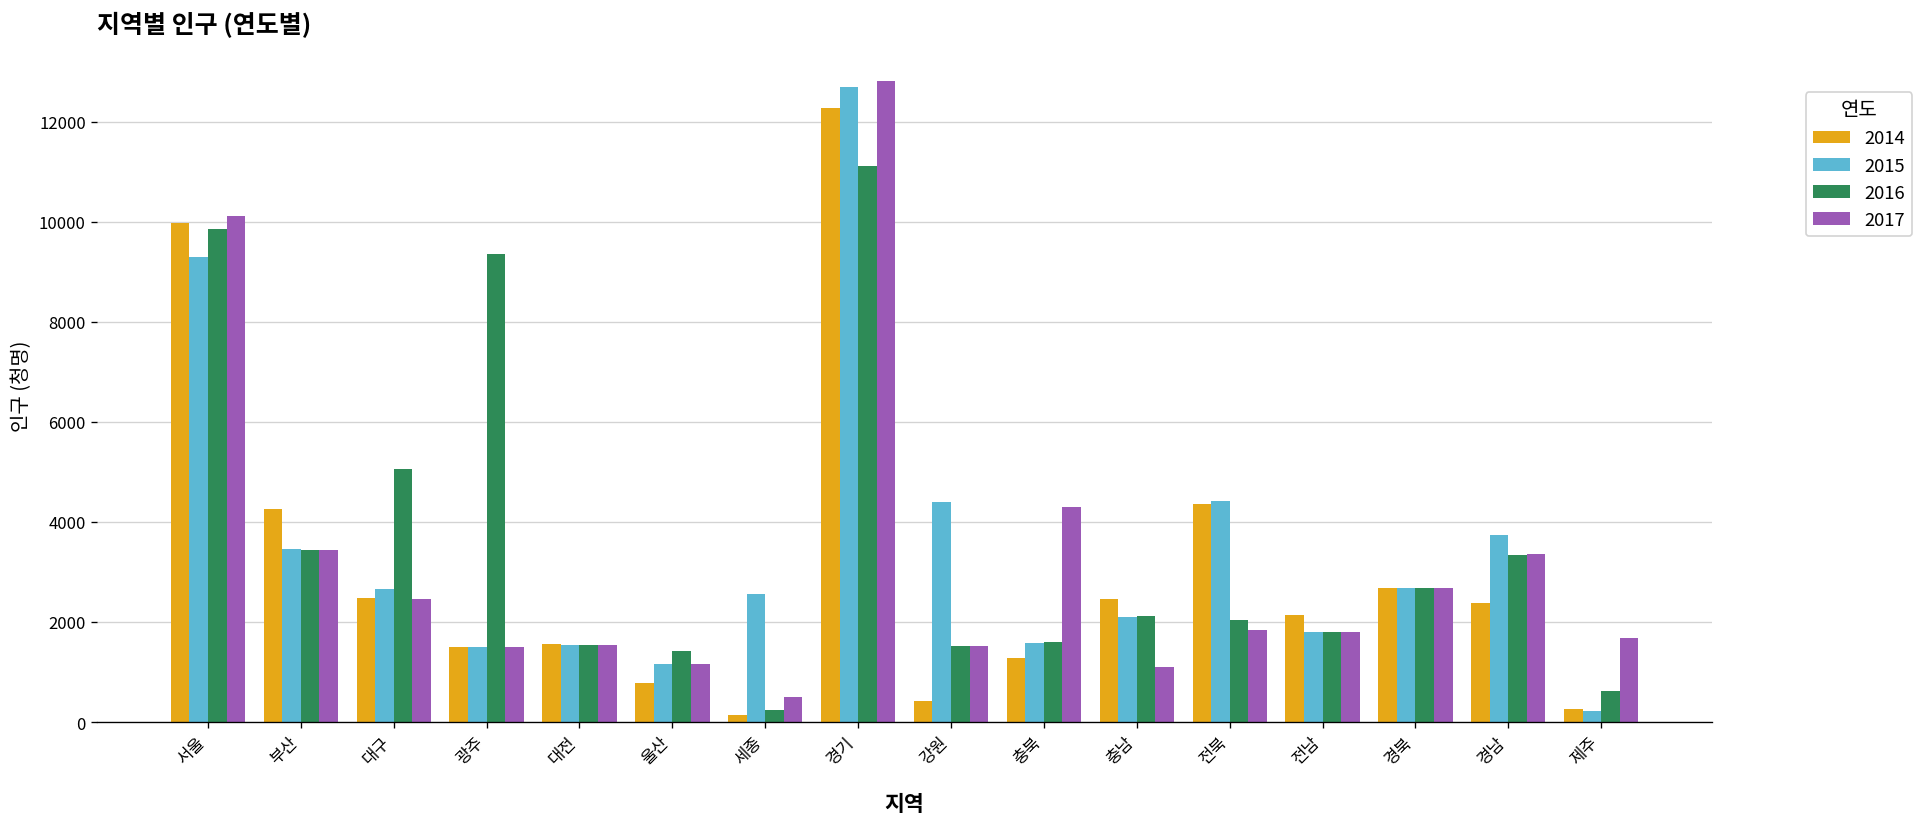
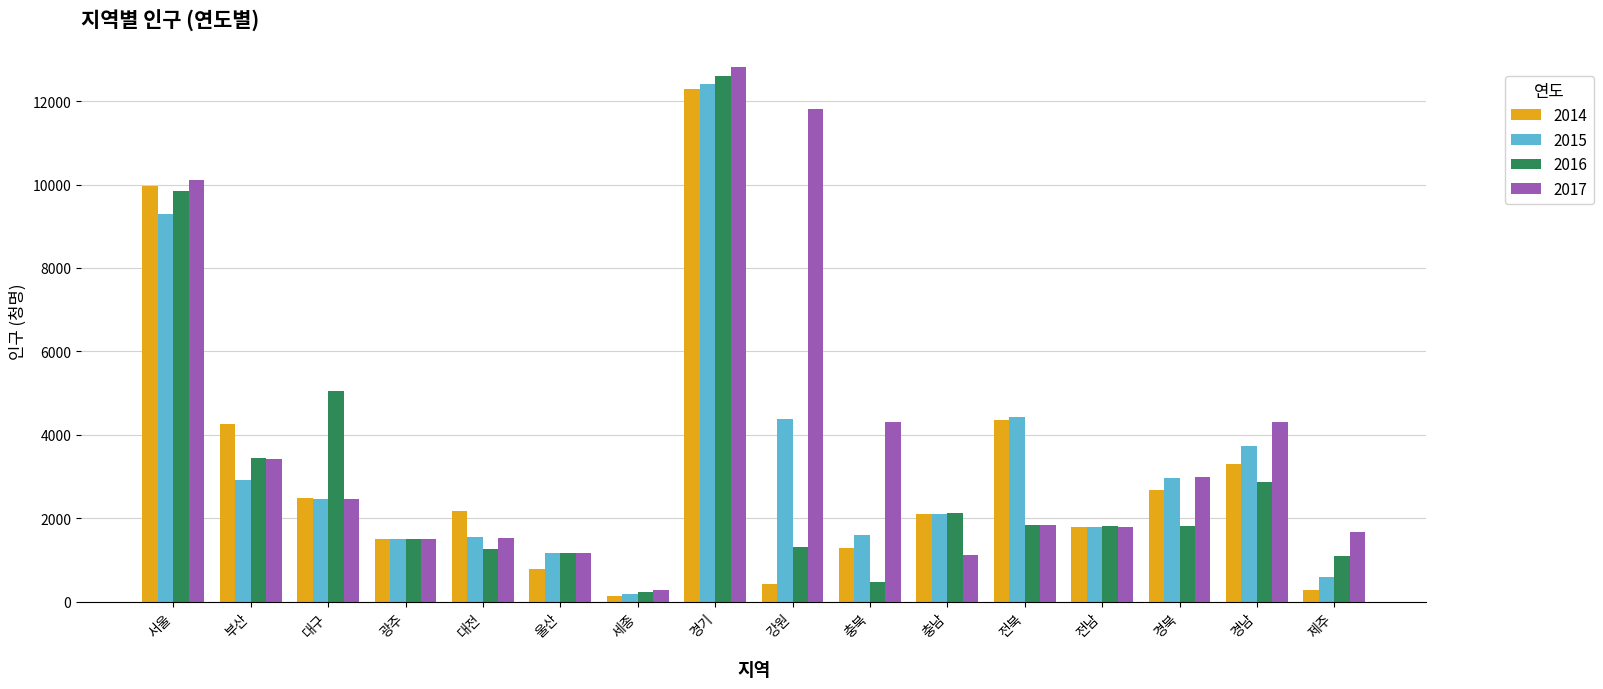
2015, 부산: 3500 -> 2900
2015, 대구: 2700 -> 2500
2016, 광주: 9300 -> 1500
2014, 대전: 1600 -> 2200
2016, 대전: 1500 -> 1300
2016, 울산: 1400 -> 1200
2015, 세종: 2600 -> 200
2017, 세종: 500 -> 300
2015, 경기: 12700 -> 12400
2016, 경기: 11100 -> 12600
2016, 강원: 1500 -> 1300
2017, 강원: 1500 -> 11800
2016, 충북: 1600 -> 500
2014, 충남: 2500 -> 2100
2016, 전북: 2000 -> 1800
2014, 전남: 2100 -> 1800
2015, 경북: 2700 -> 3000
2016, 경북: 2700 -> 1800
2017, 경북: 2700 -> 3000
2014, 경남: 2400 -> 3300
2016, 경남: 3300 -> 2900
2017, 경남: 3400 -> 4300
2015, 제주: 200 -> 600
2016, 제주: 600 -> 1100
